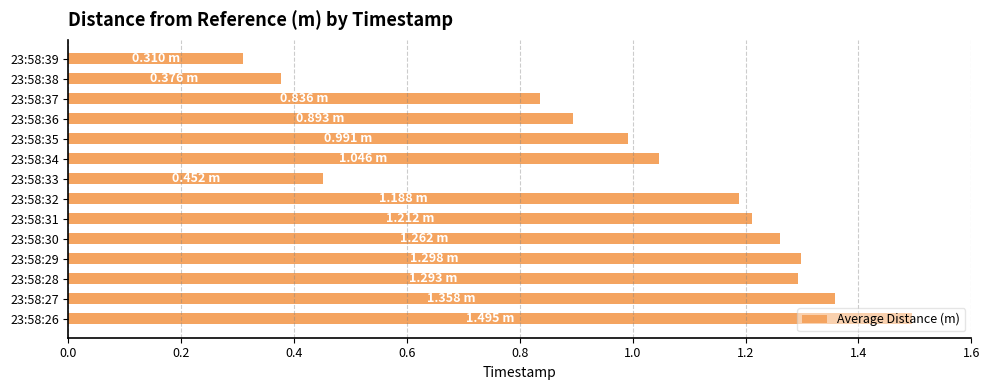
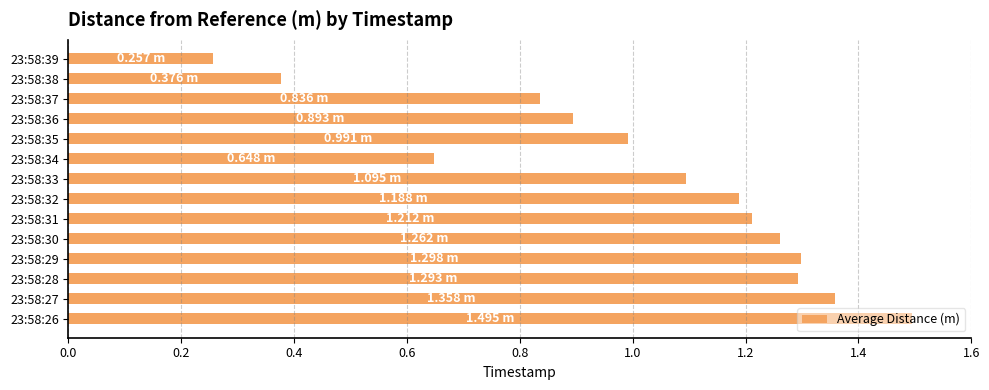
23:58:39: 0.310 -> 0.257
23:58:34: 1.046 -> 0.648
23:58:33: 0.452 -> 1.095
